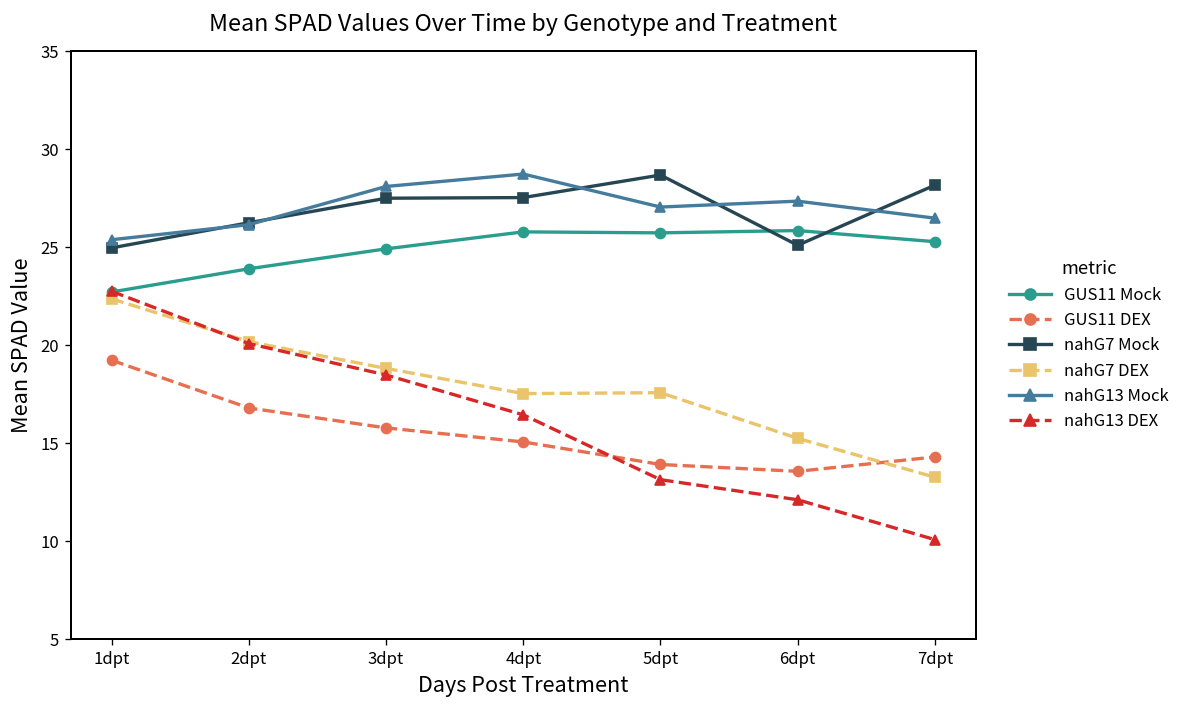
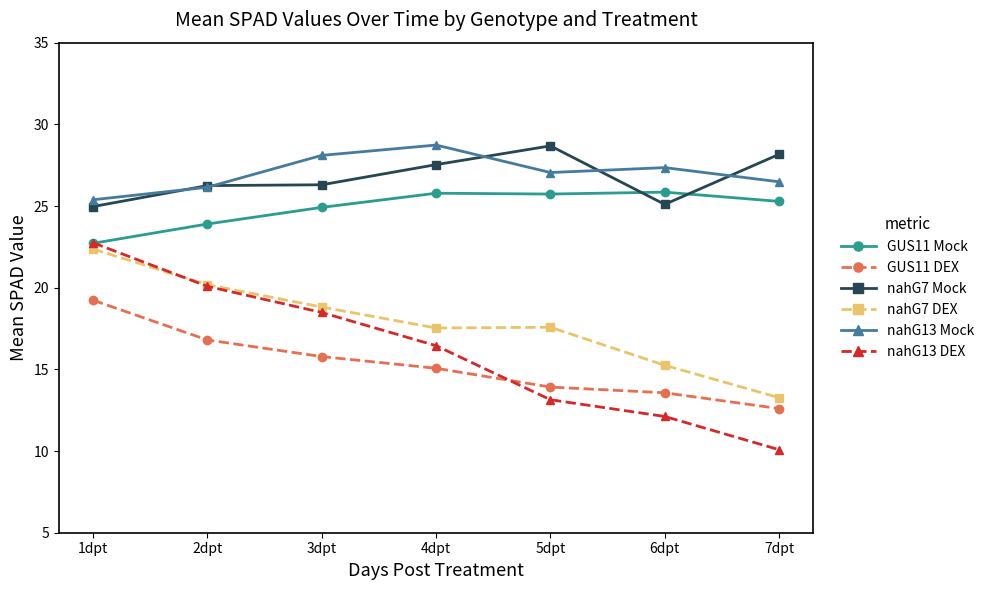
nahG7 Mock, 3dpt: 27.5 -> 26.3
GUS11 DEX, 7dpt: 14.3 -> 12.6
